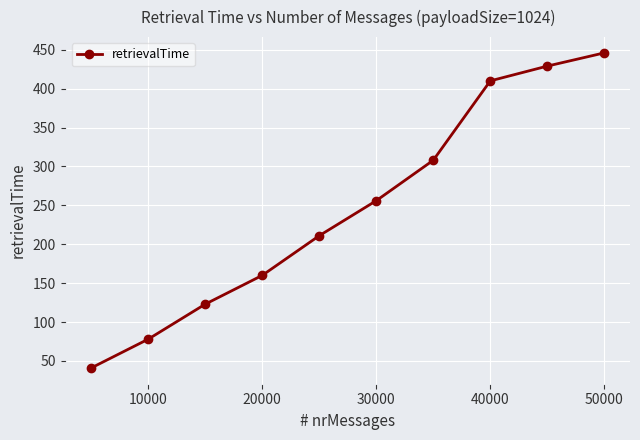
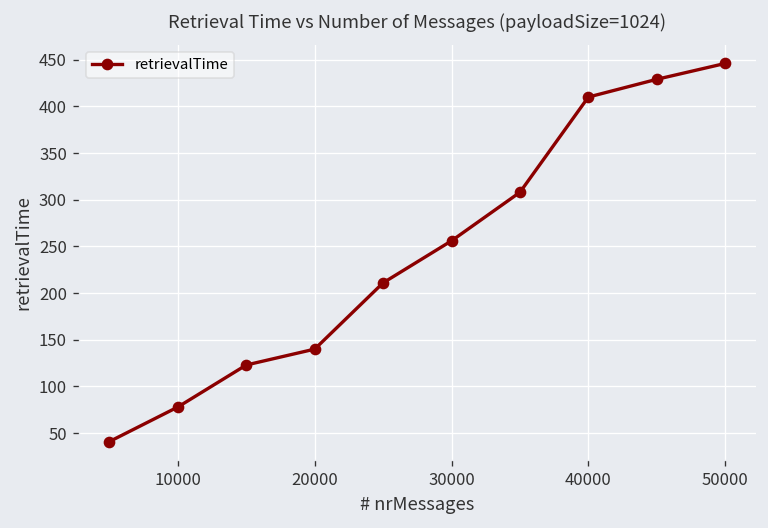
20000: 160 -> 140
